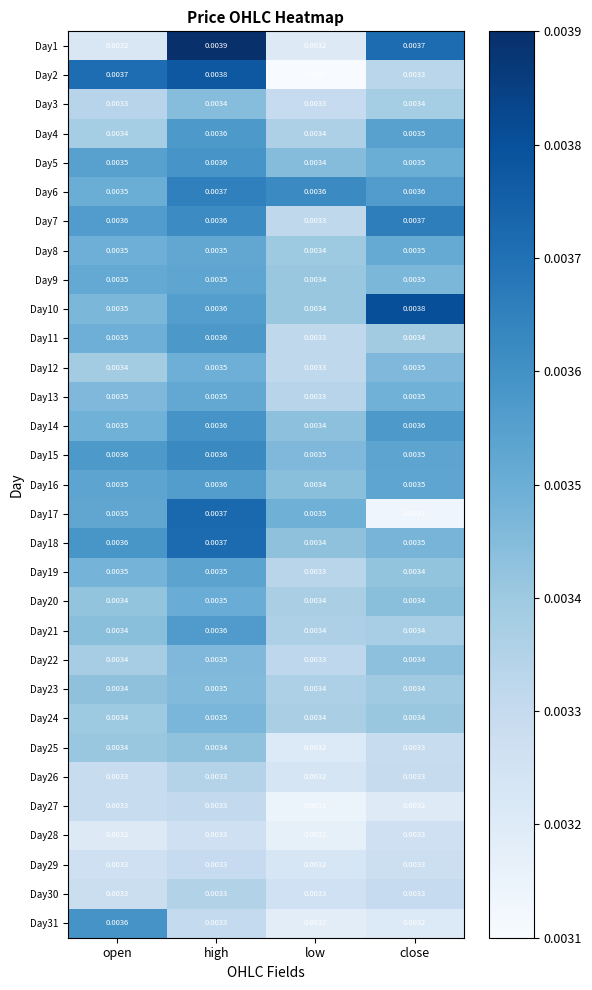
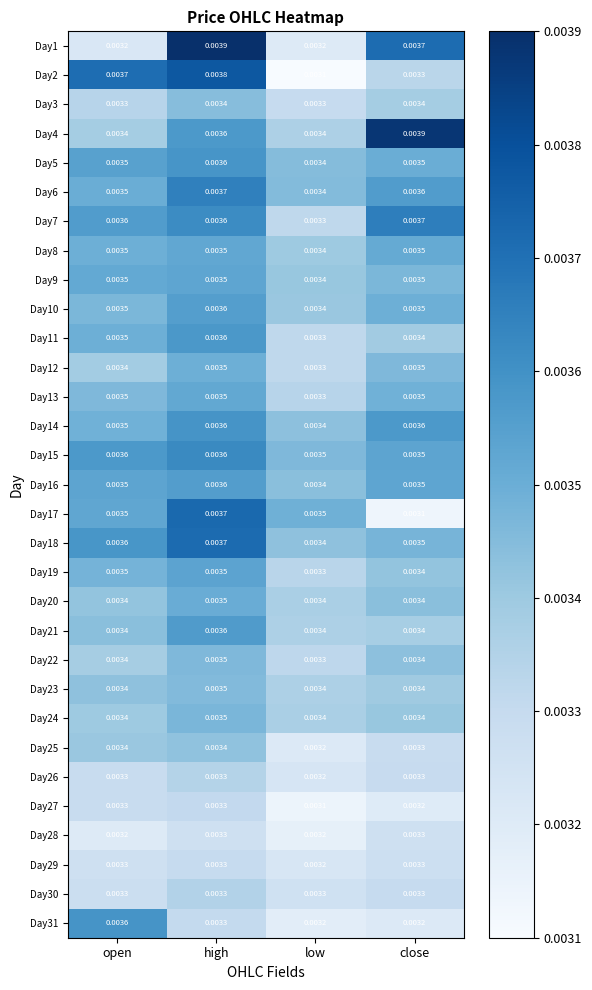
Day4, close: 0.0035 -> 0.0039
Day6, low: 0.0036 -> 0.0034
Day10, close: 0.0038 -> 0.0035
